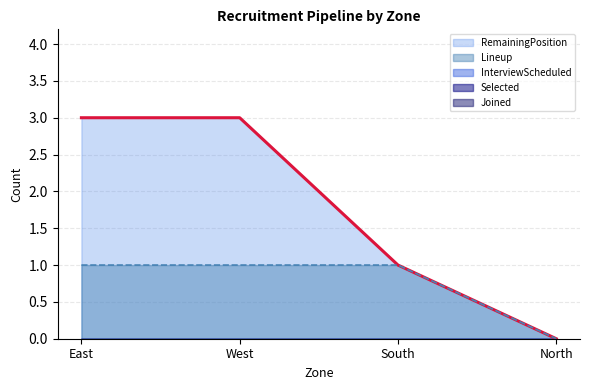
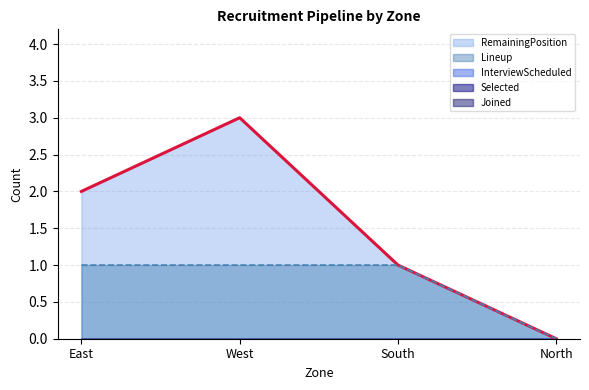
RemainingPosition, East: 3 -> 2
